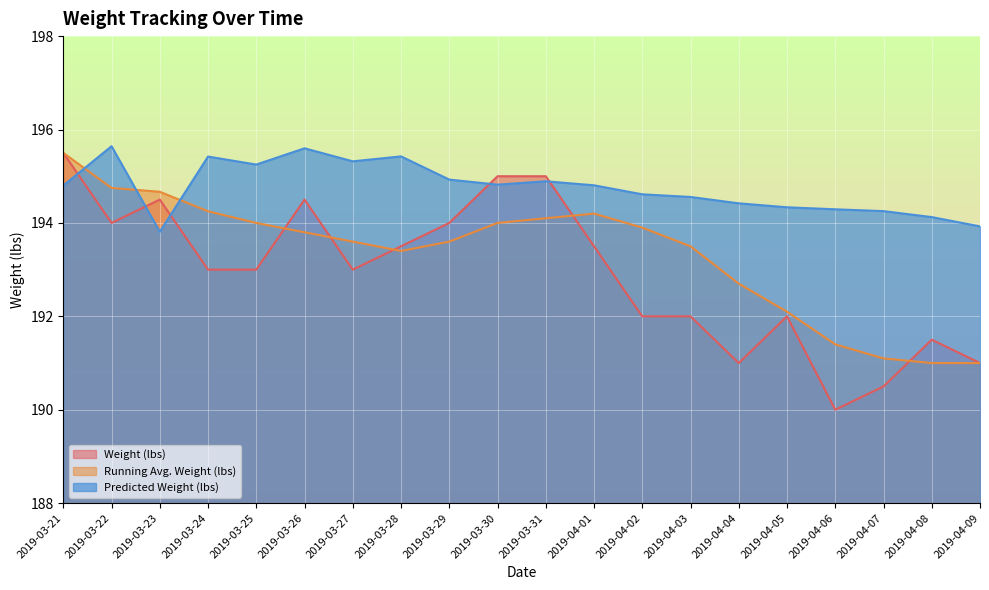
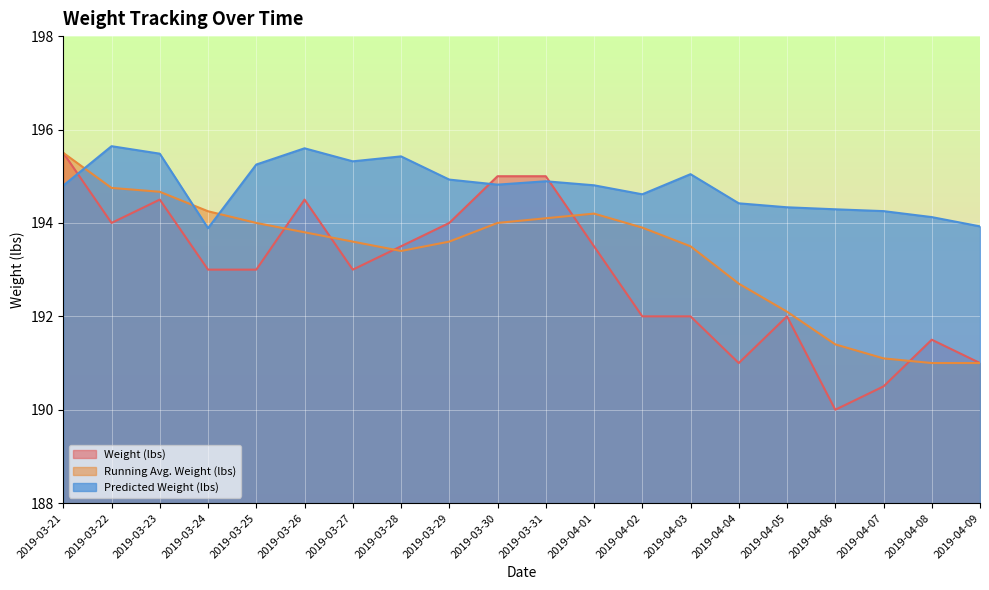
Predicted Weight (lbs), 2019-03-23: 193.8 -> 195.5
Predicted Weight (lbs), 2019-03-24: 195.4 -> 193.9
Predicted Weight (lbs), 2019-04-03: 194.6 -> 195.0
